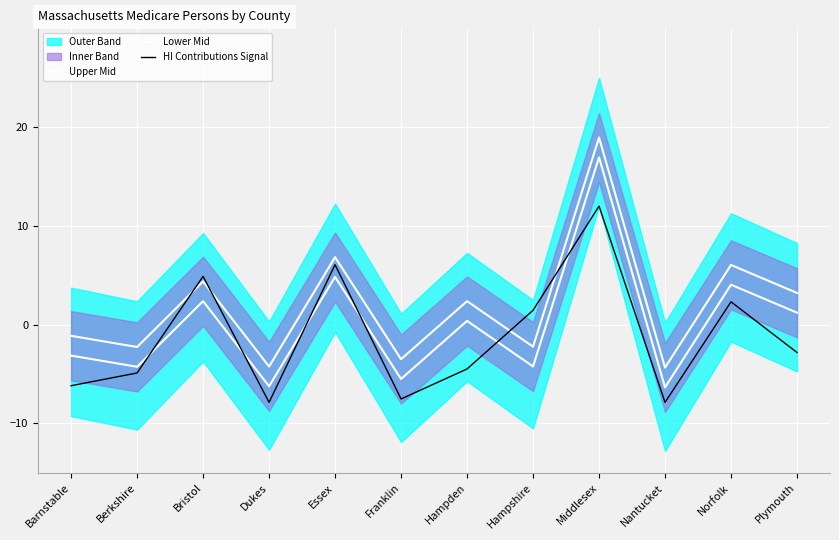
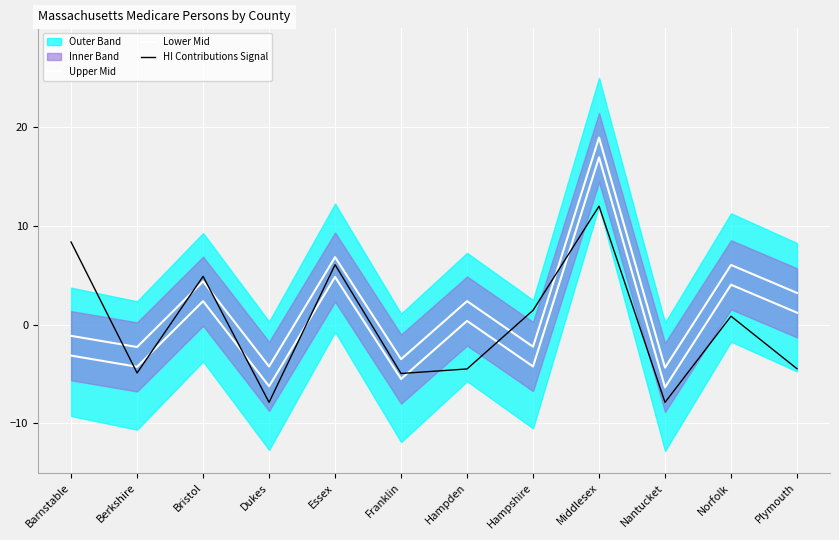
HI Contributions Signal, Barnstable: -6 -> 8
HI Contributions Signal, Franklin: -8 -> -5
HI Contributions Signal, Norfolk: 2 -> 1
HI Contributions Signal, Plymouth: -3 -> -4
